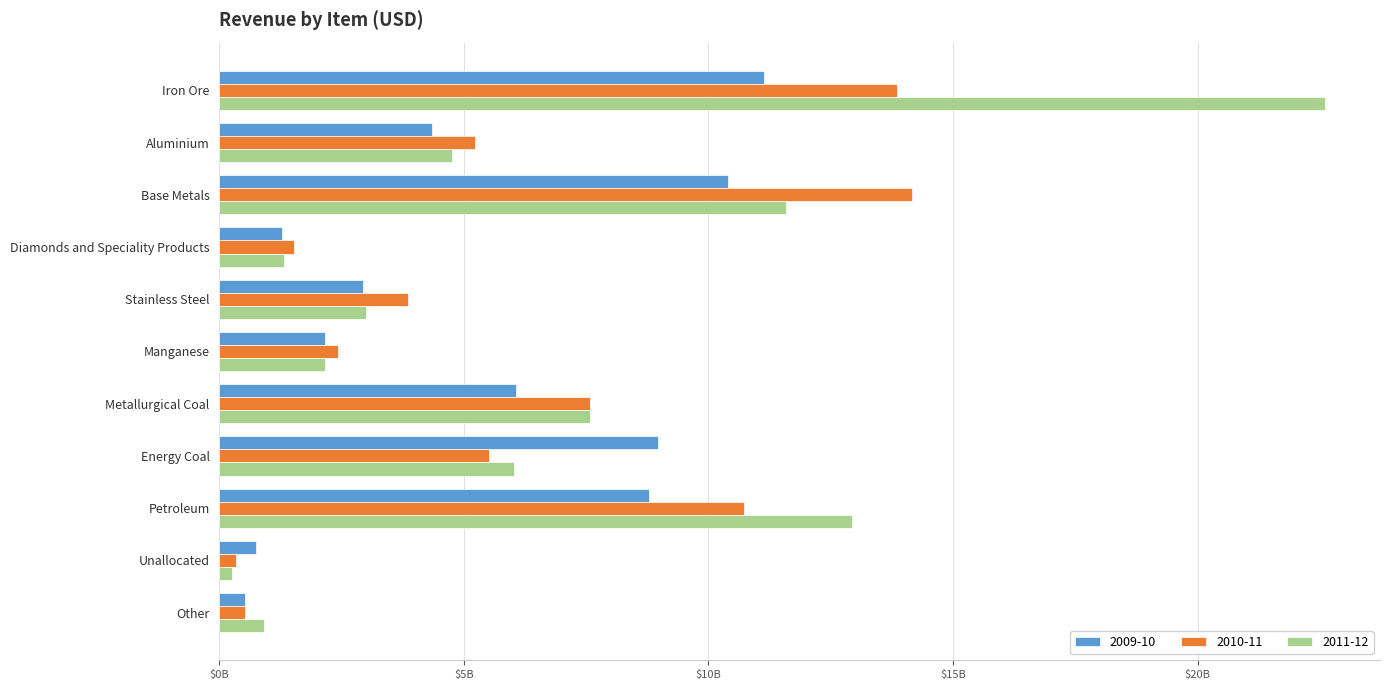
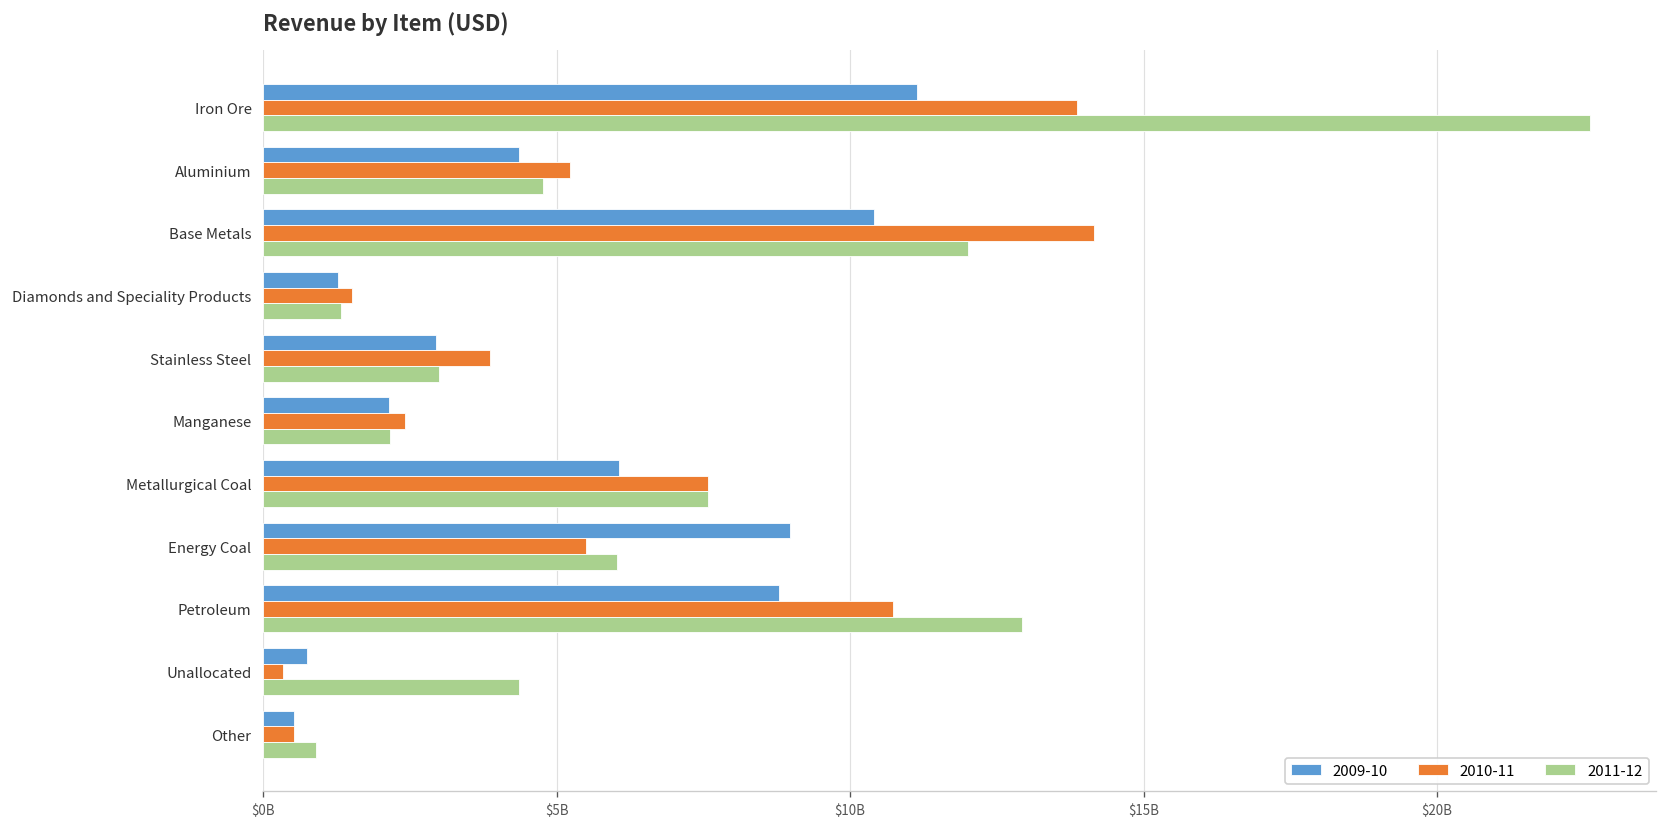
2011-12, Base Metals: $11600000000 -> $12000000000
2011-12, Unallocated: $300000000 -> $4400000000
